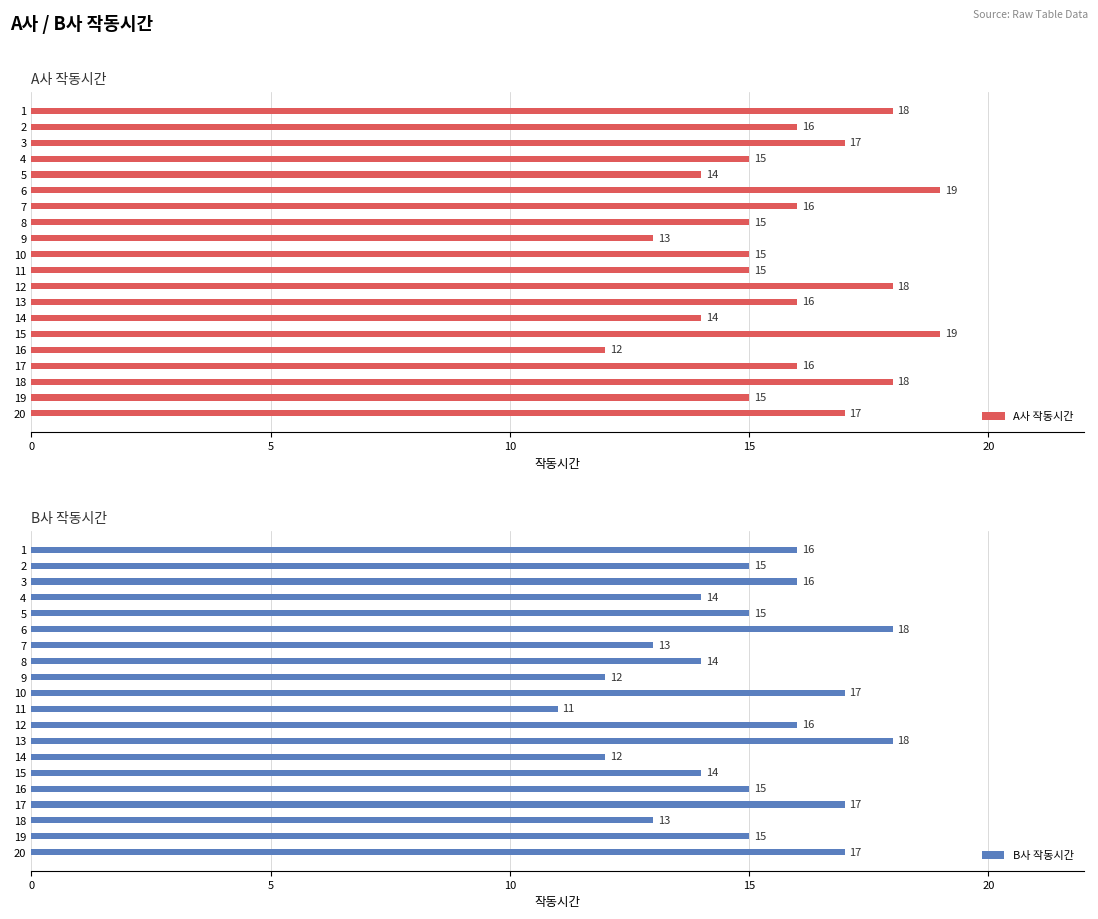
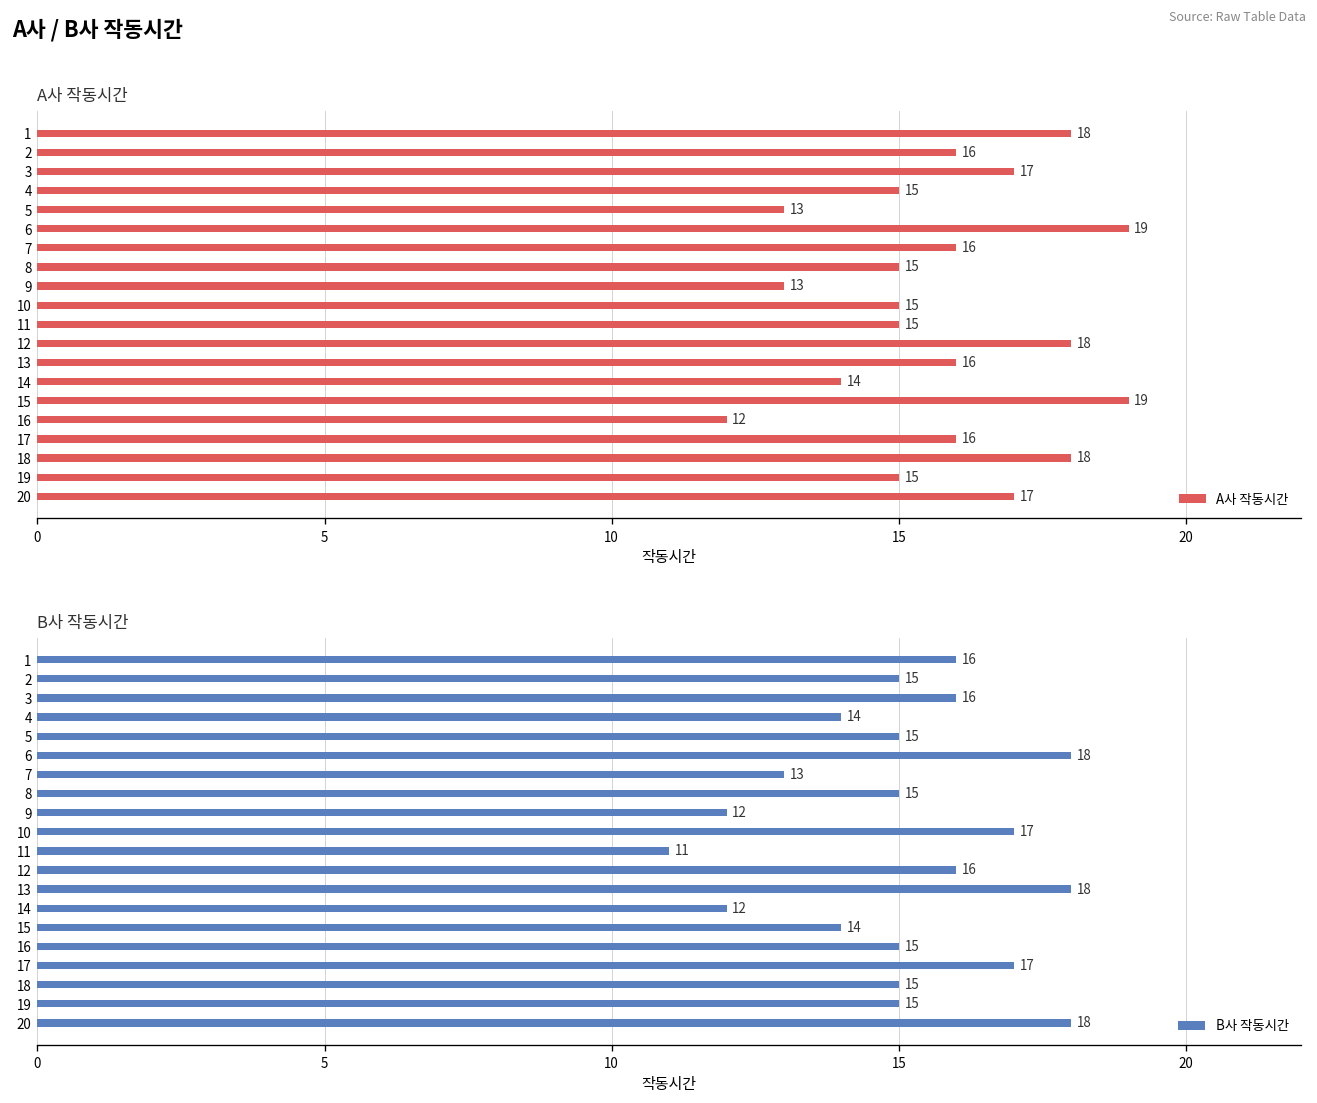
A사 작동시간, 5: 14 -> 13
B사 작동시간, 8: 14 -> 15
B사 작동시간, 18: 13 -> 15
B사 작동시간, 20: 17 -> 18
